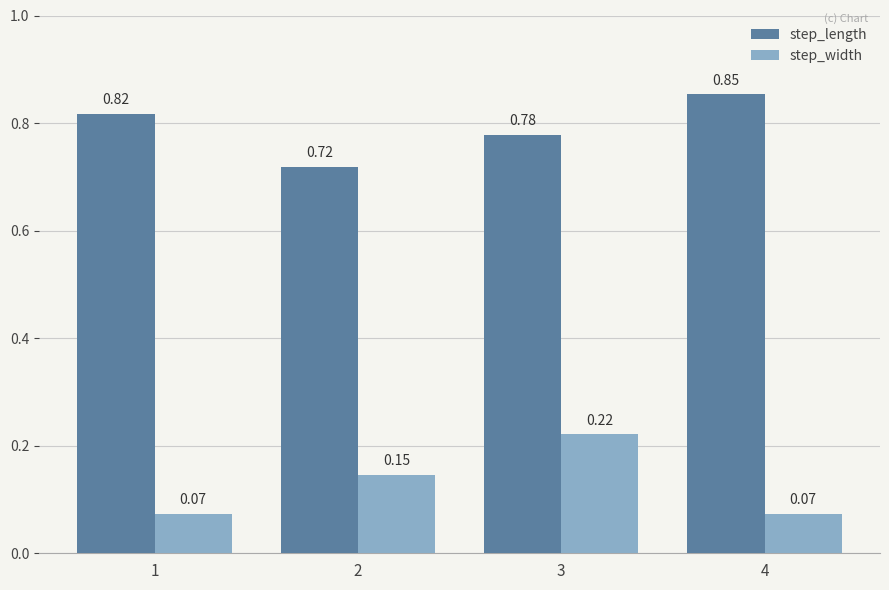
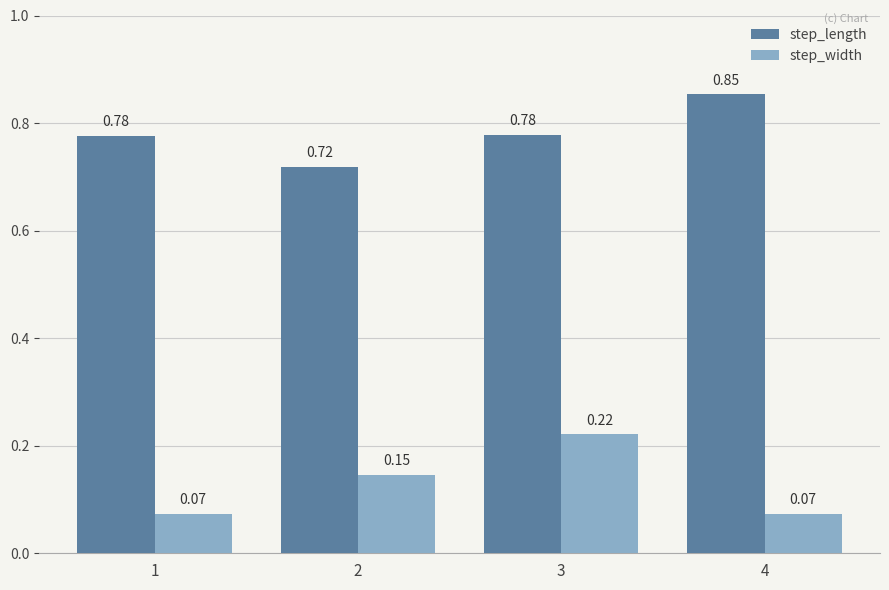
step_length, 1: 0.82 -> 0.78
